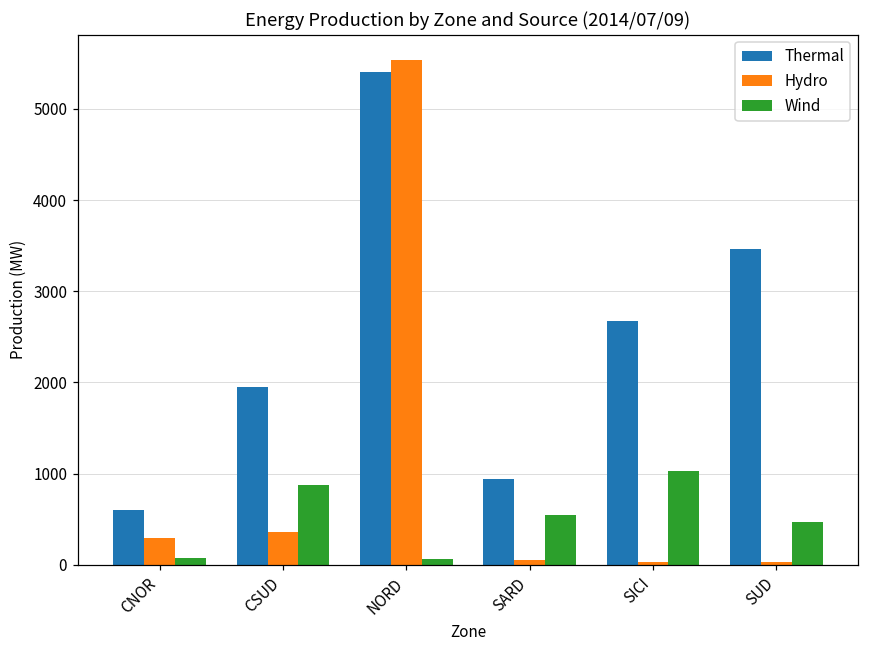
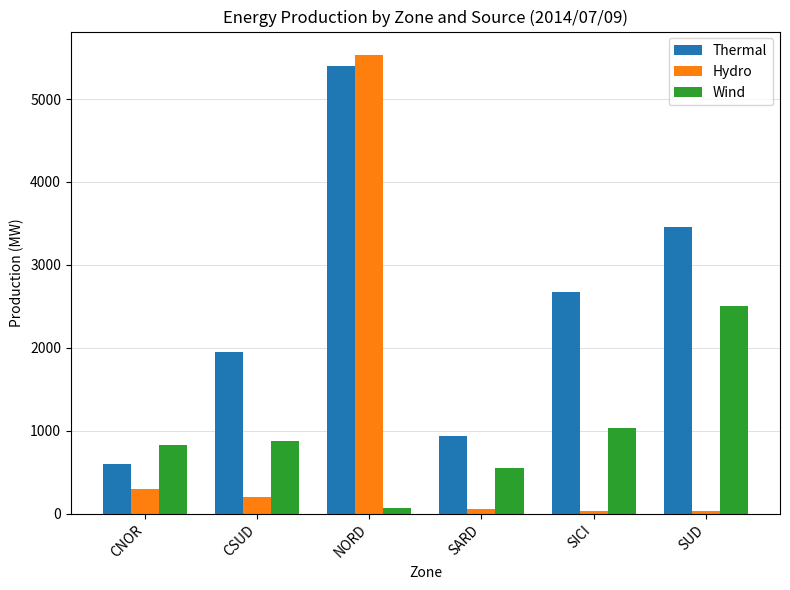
Wind, CNOR: 100 -> 800
Hydro, CSUD: 400 -> 200
Wind, SUD: 500 -> 2500
